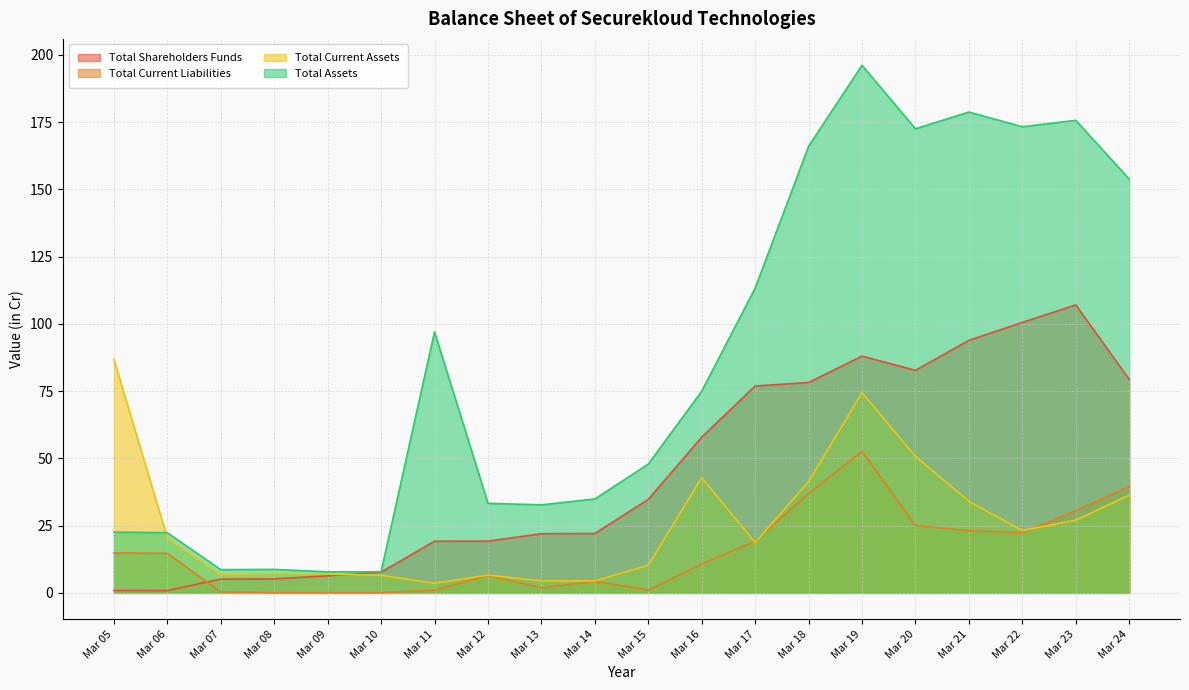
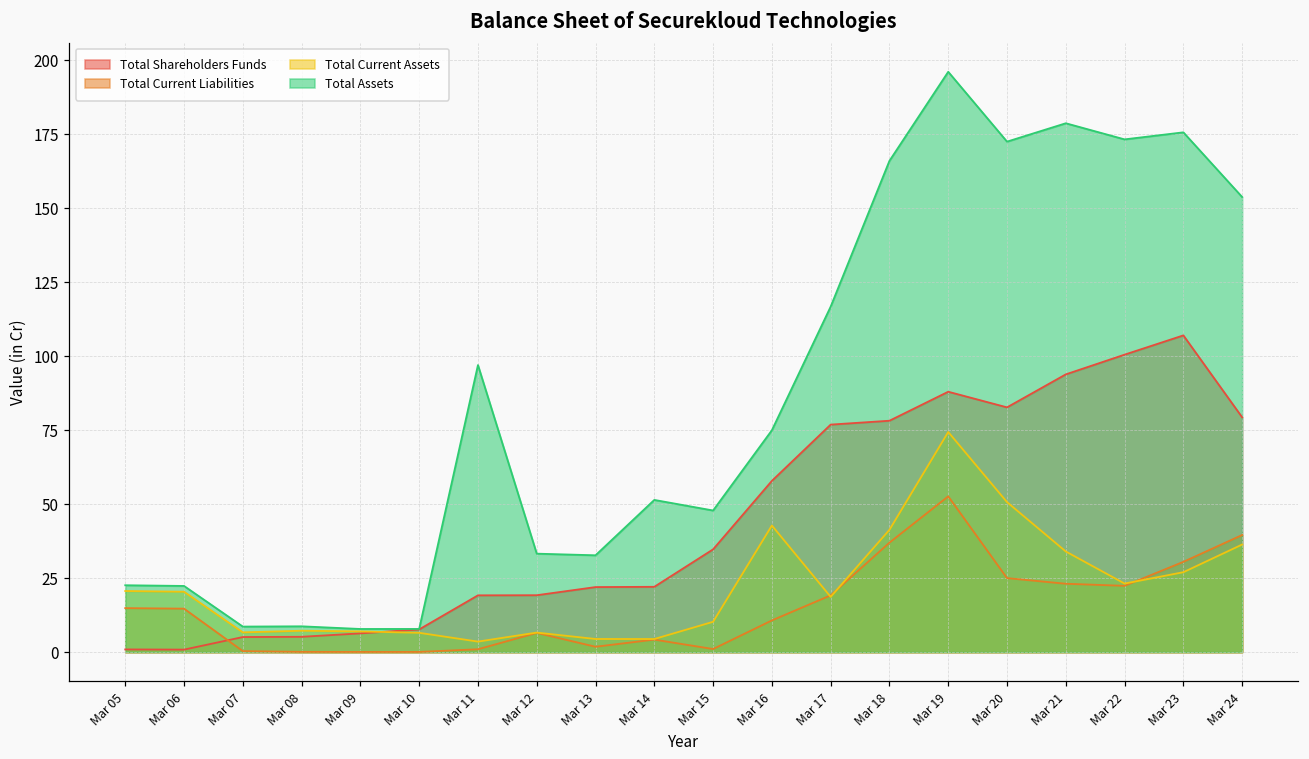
Total Current Assets, Mar 05: 87 -> 21
Total Assets, Mar 14: 35 -> 51
Total Assets, Mar 17: 113 -> 117
